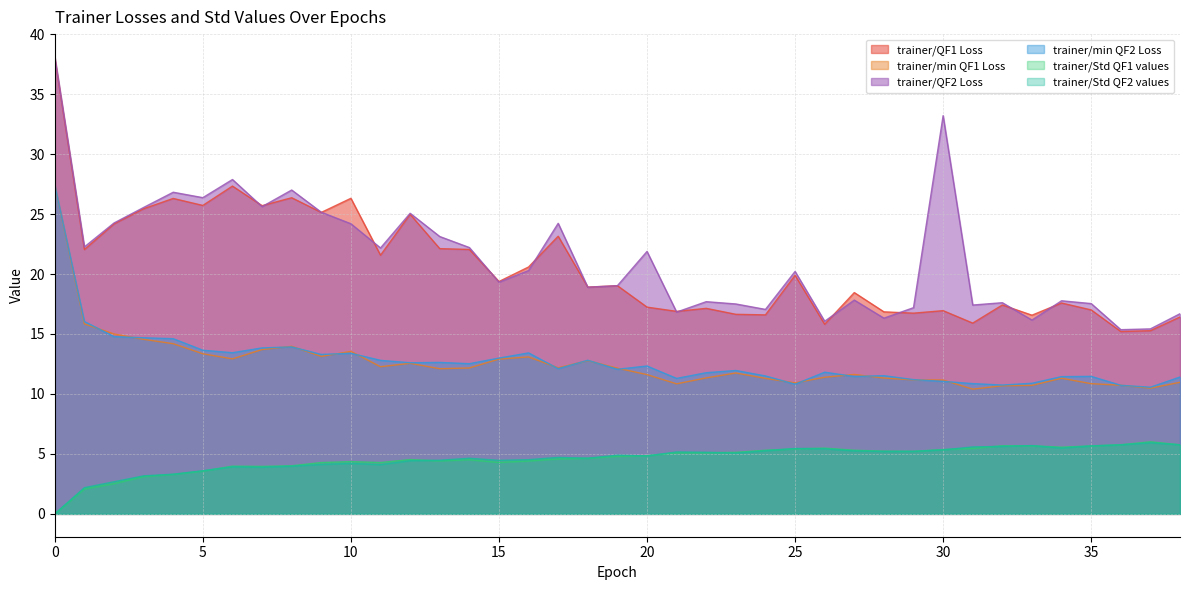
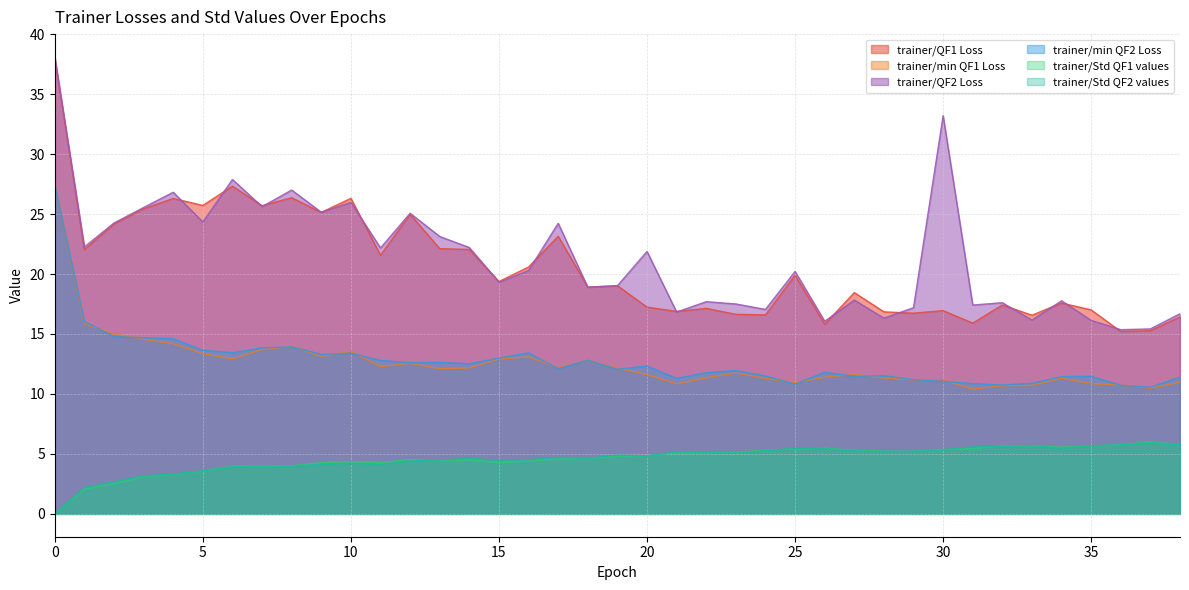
trainer/QF2 Loss, 5: 26.4 -> 24.3
trainer/QF2 Loss, 10: 24.2 -> 26.0
trainer/QF2 Loss, 35: 17.5 -> 16.1
